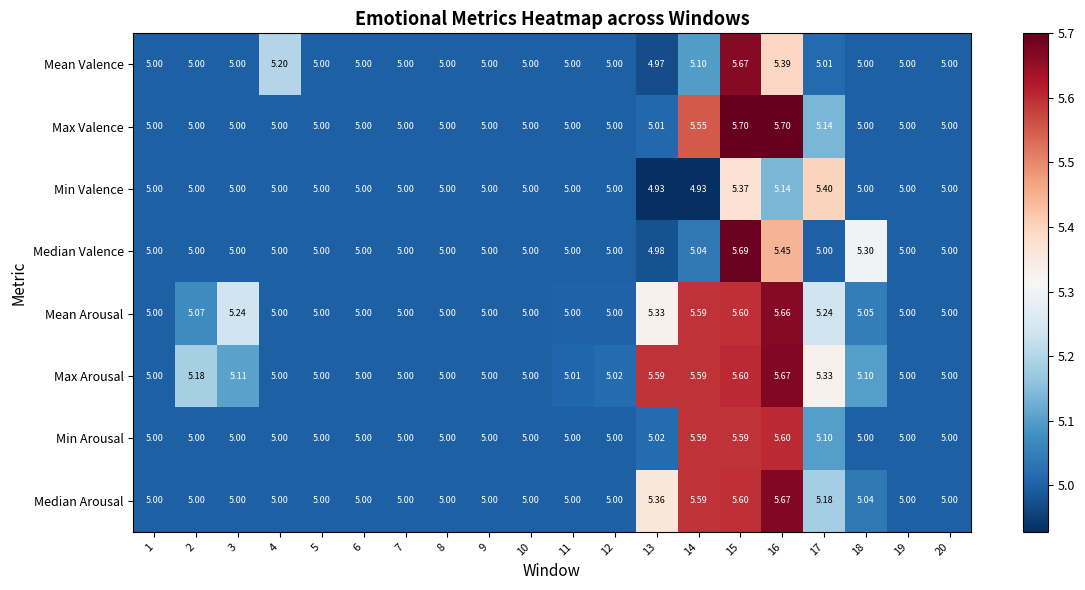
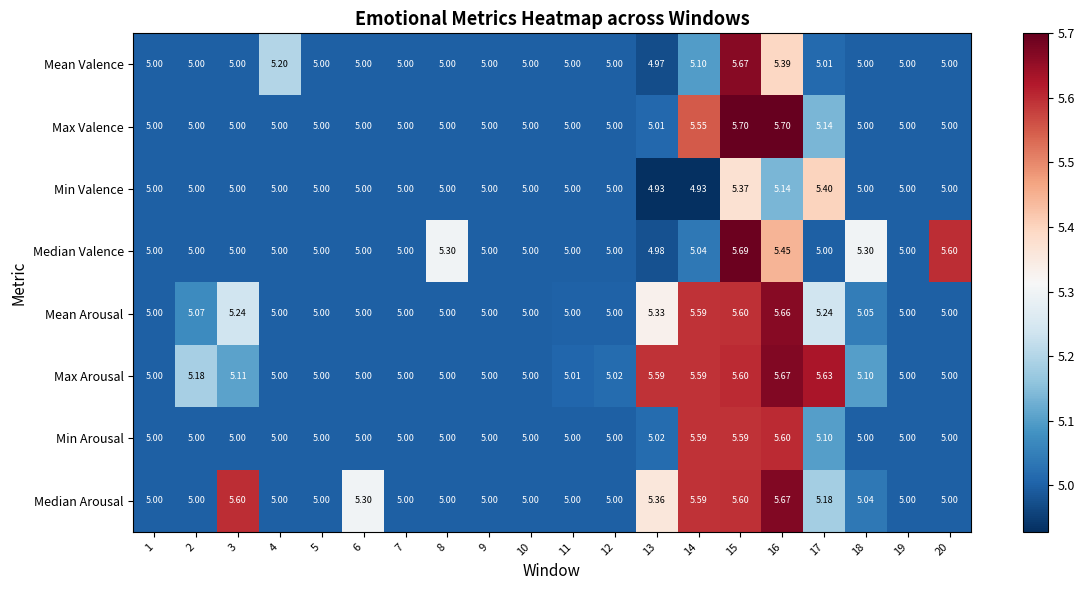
Median Valence, 8: 5.00 -> 5.30
Median Valence, 20: 5.00 -> 5.60
Max Arousal, 17: 5.33 -> 5.63
Median Arousal, 3: 5.00 -> 5.60
Median Arousal, 6: 5.00 -> 5.30
